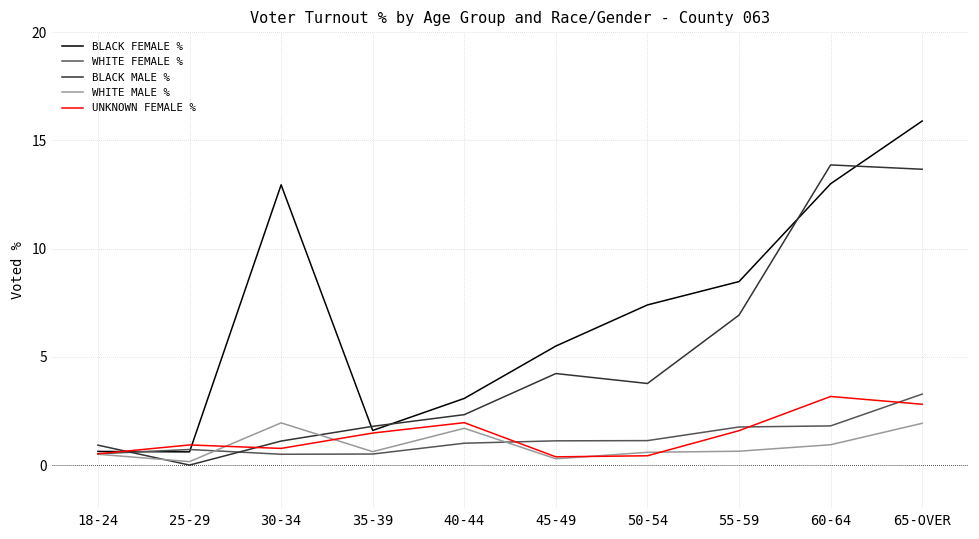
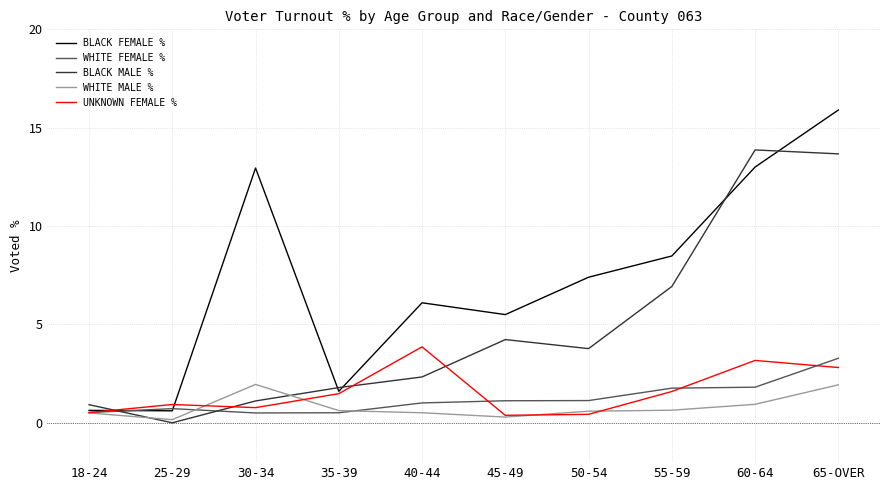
BLACK FEMALE %, 40-44: 3.1 -> 6.1
WHITE MALE %, 40-44: 1.7 -> 0.5
UNKNOWN FEMALE %, 40-44: 2.0 -> 3.9
